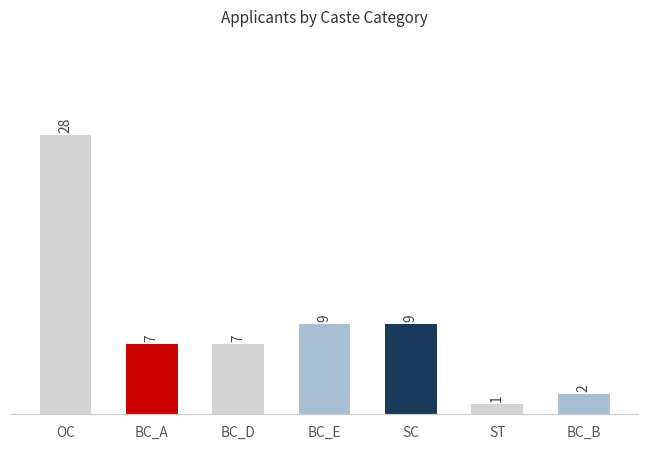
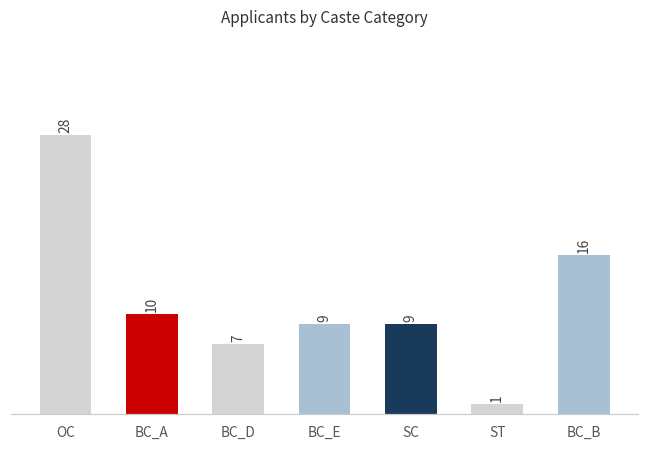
BC_A: 7 -> 10
BC_B: 2 -> 16
